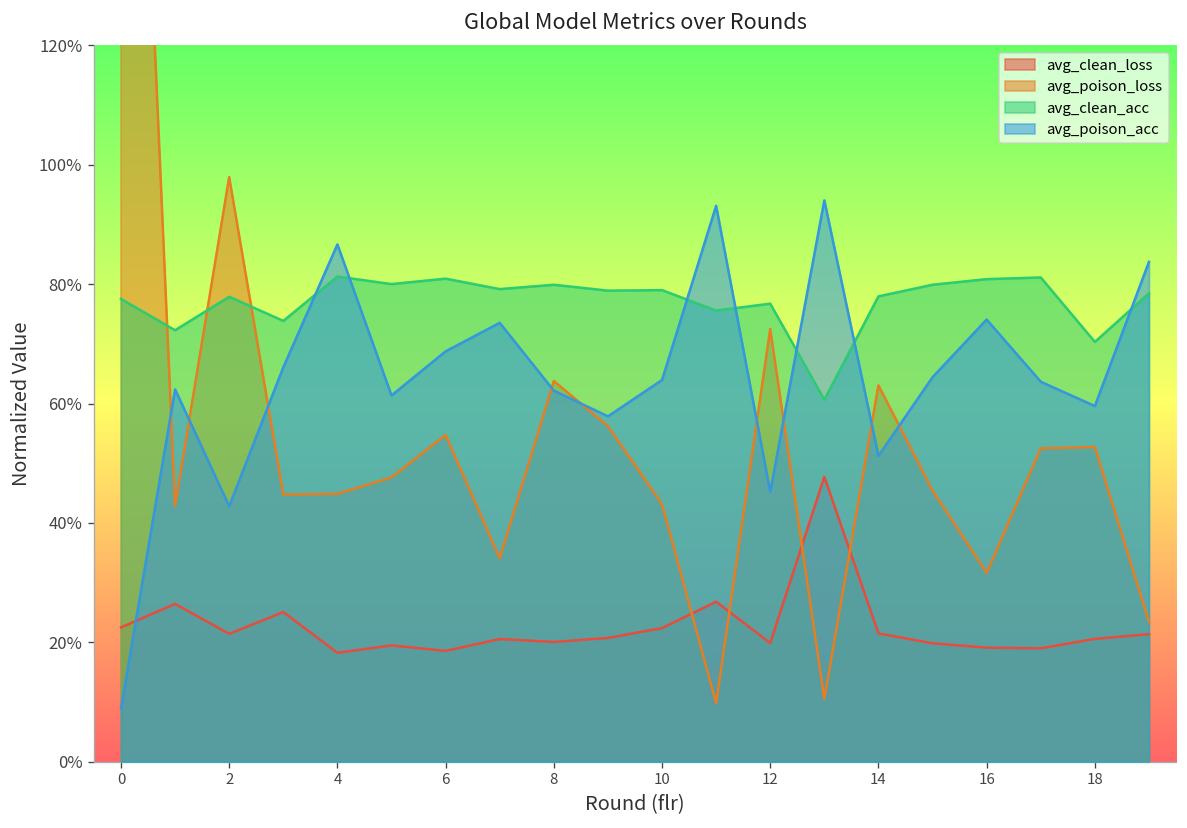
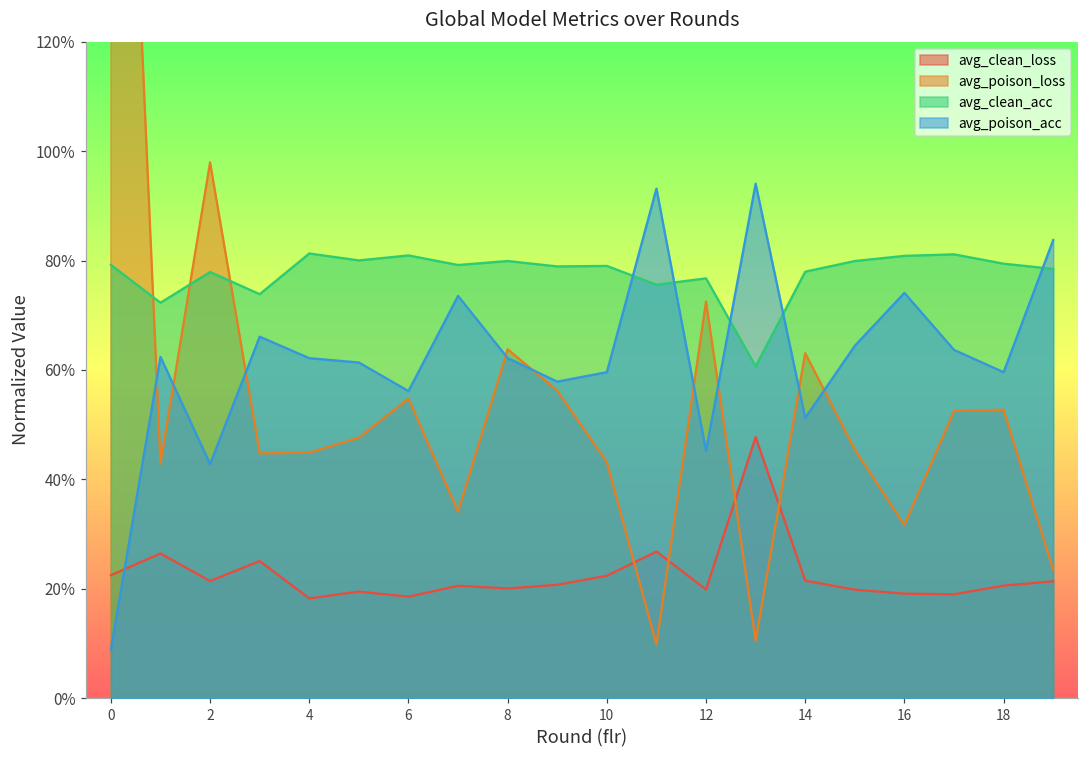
avg_clean_acc, 0: 78% -> 79%
avg_poison_acc, 4: 87% -> 62%
avg_poison_acc, 6: 69% -> 56%
avg_poison_acc, 10: 64% -> 60%
avg_clean_acc, 18: 70% -> 79%
